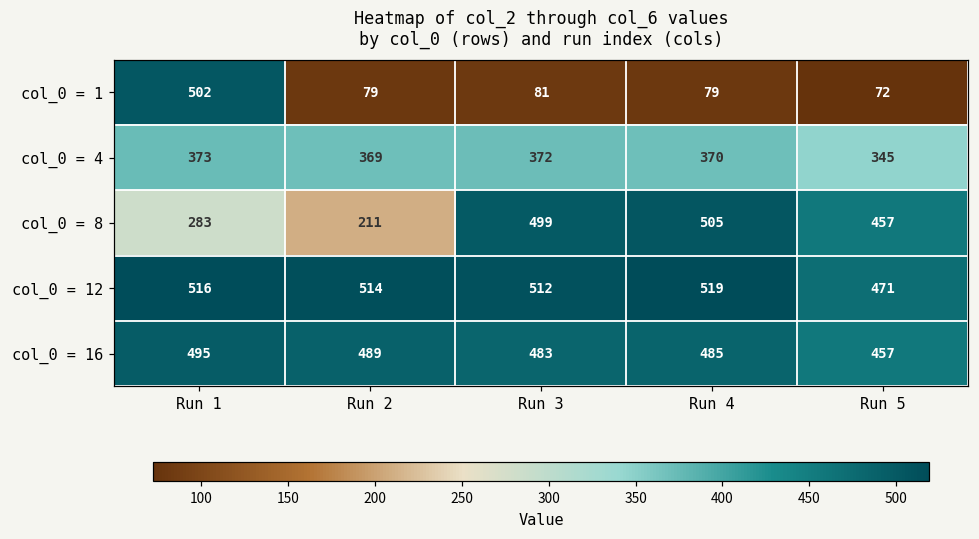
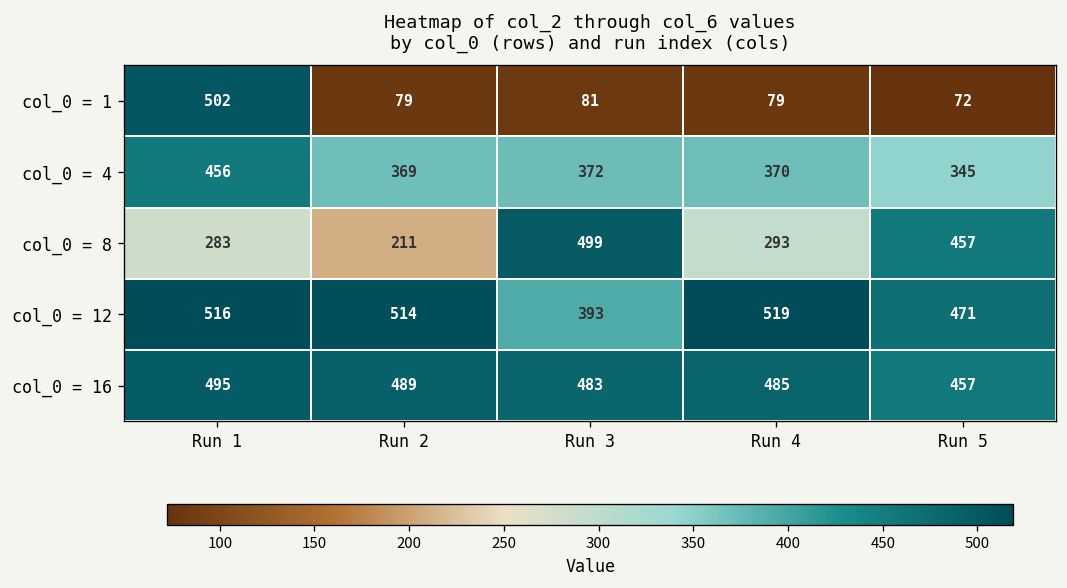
col_0 = 4, Run 1: 373 -> 456
col_0 = 8, Run 4: 505 -> 293
col_0 = 12, Run 3: 512 -> 393
